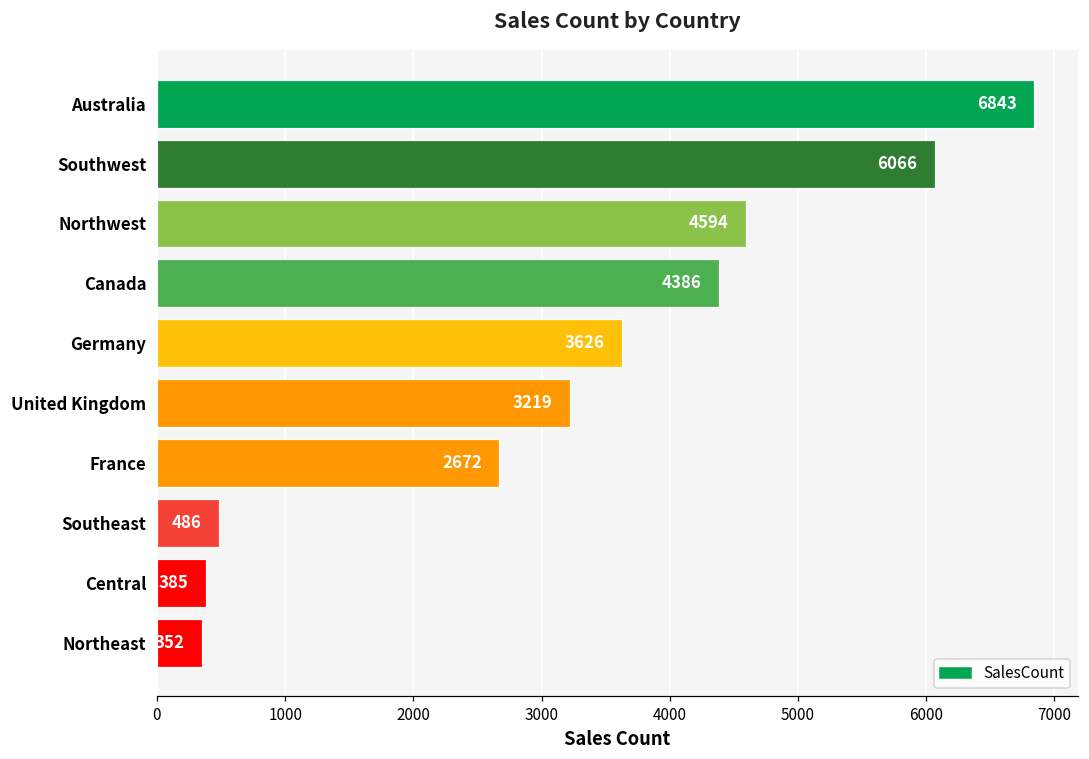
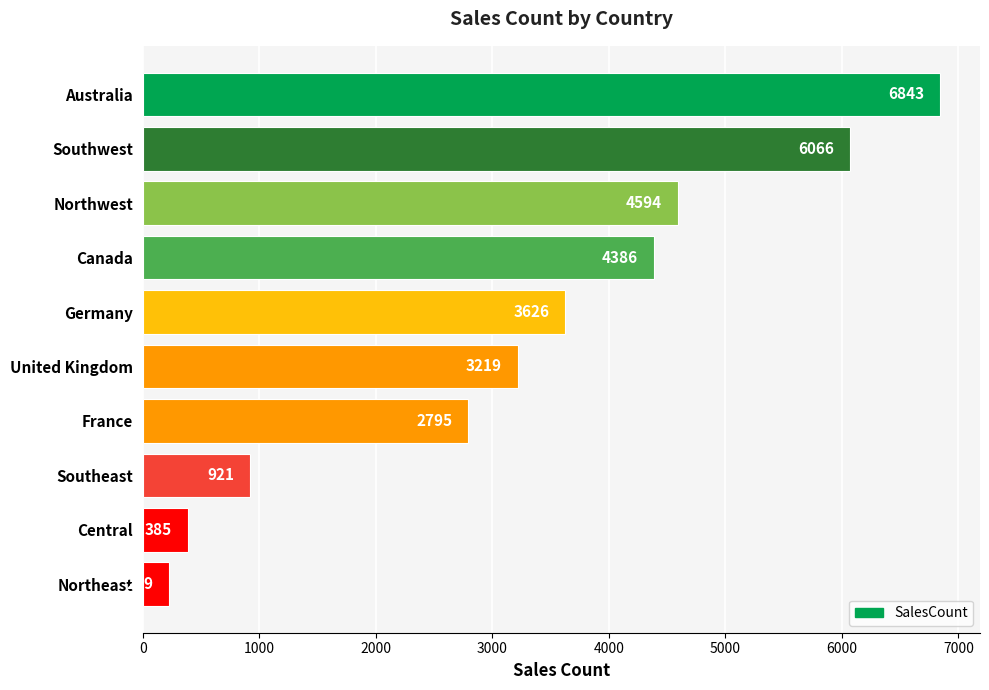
France: 2672 -> 2795
Southeast: 486 -> 921
Northeast: 350 -> 230
